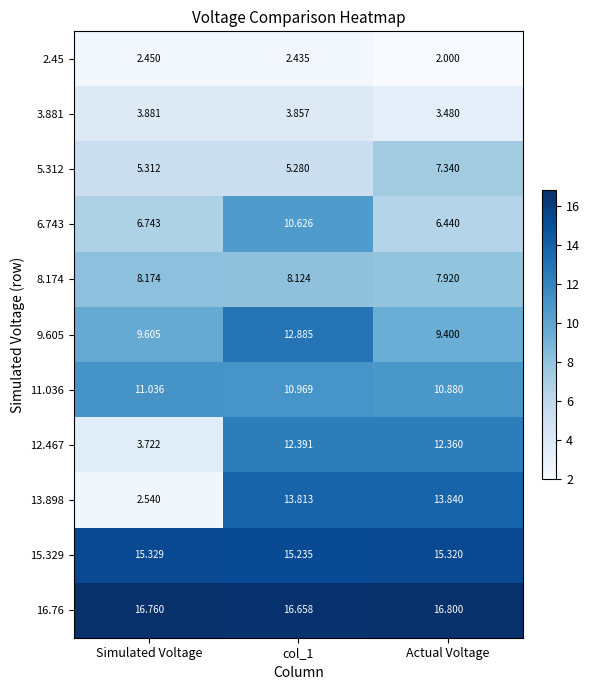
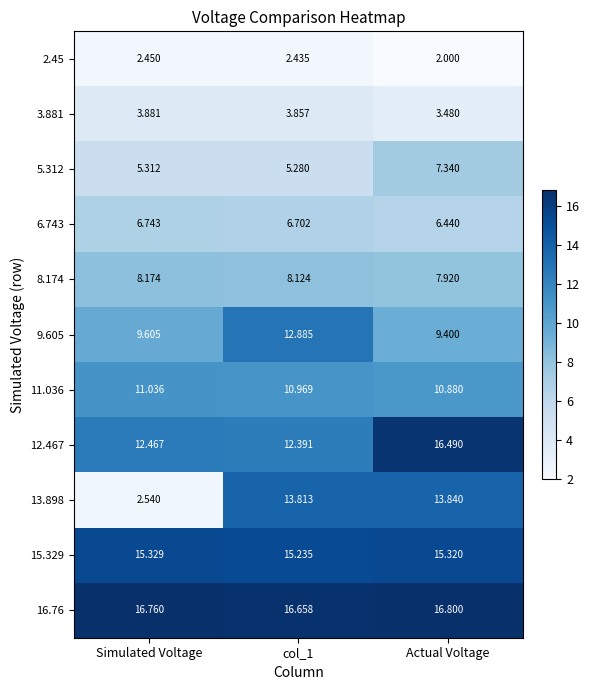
6.743, col_1: 10.626 -> 6.702
12.467, Simulated Voltage: 3.722 -> 12.467
12.467, Actual Voltage: 12.360 -> 16.490
